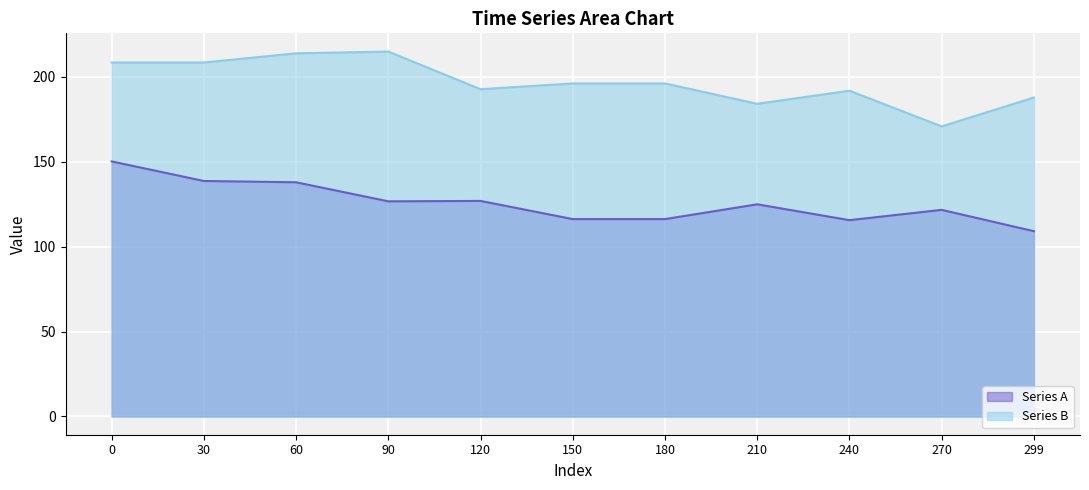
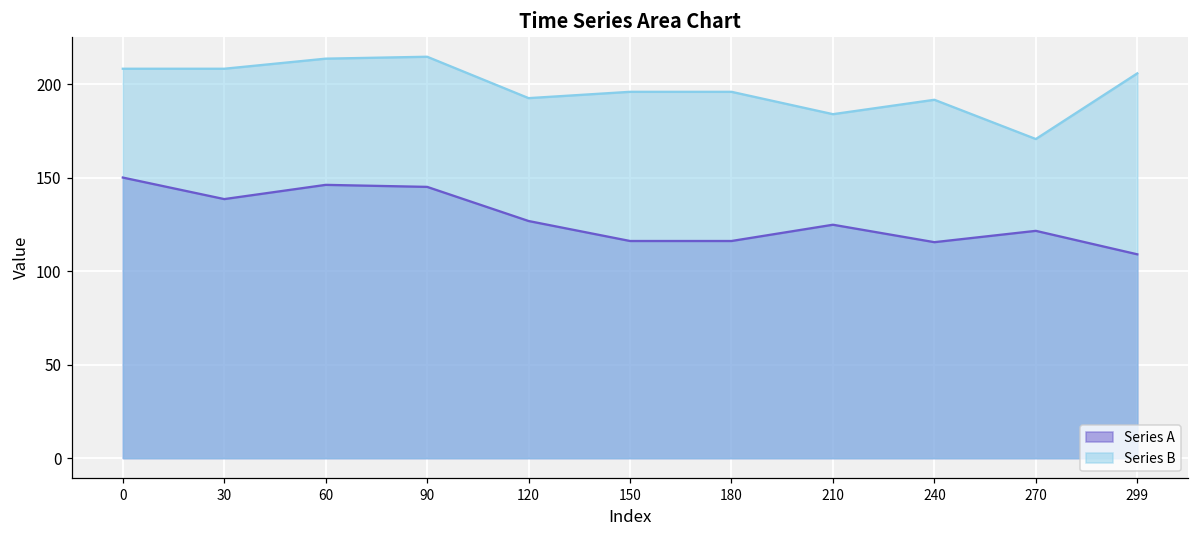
Series A, 60: 138 -> 146
Series A, 90: 127 -> 145
Series B, 299: 188 -> 206
